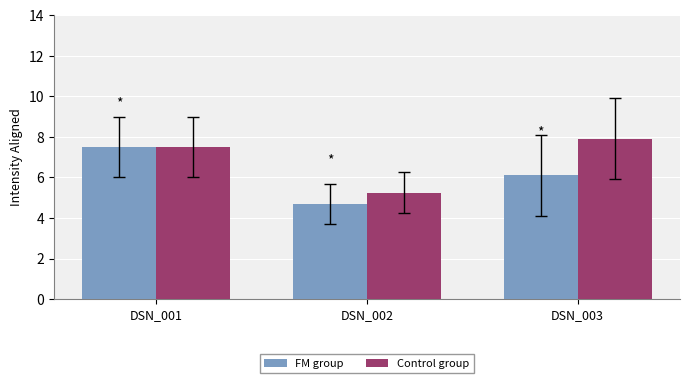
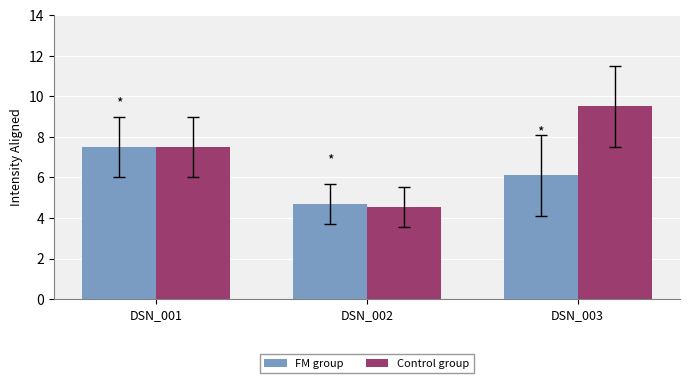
Control group, DSN_002: 5.3 -> 4.6
Control group, DSN_003: 7.9 -> 9.5
